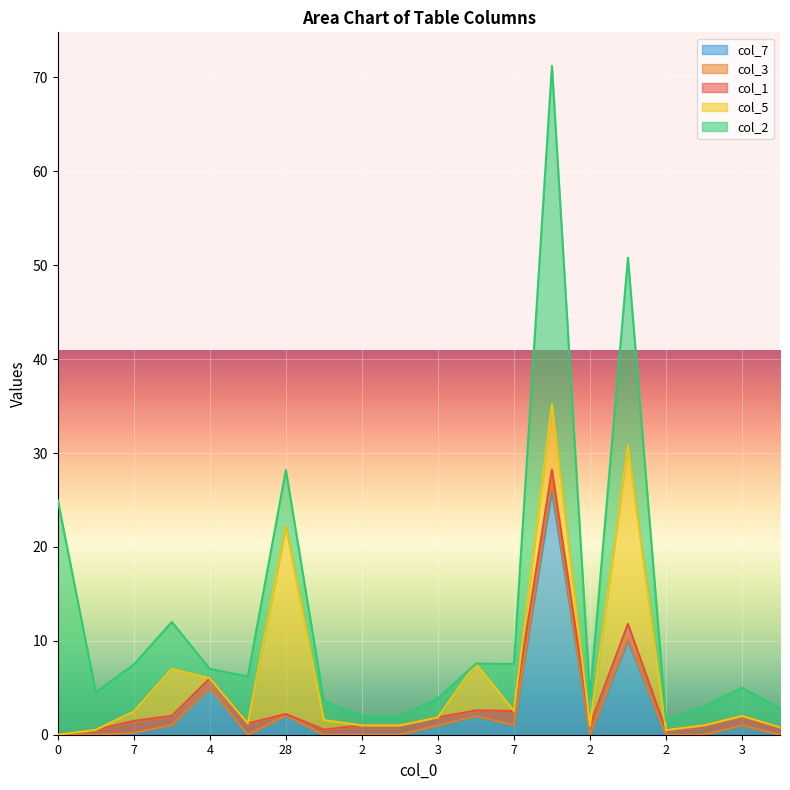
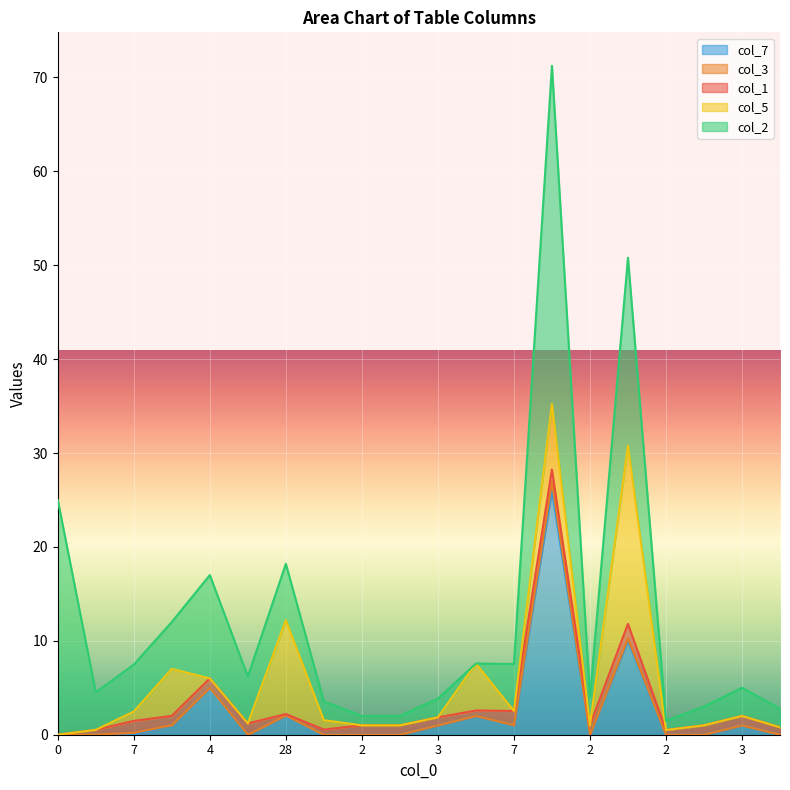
col_2, 4: 1 -> 11
col_5, 28: 20 -> 10
